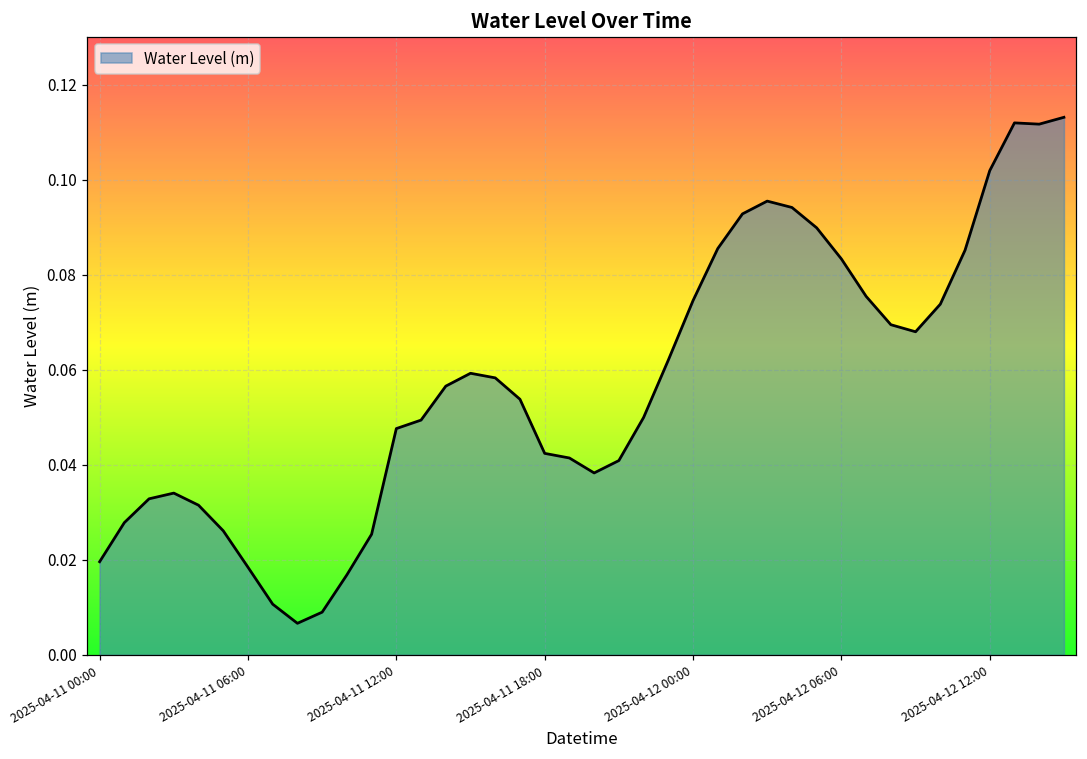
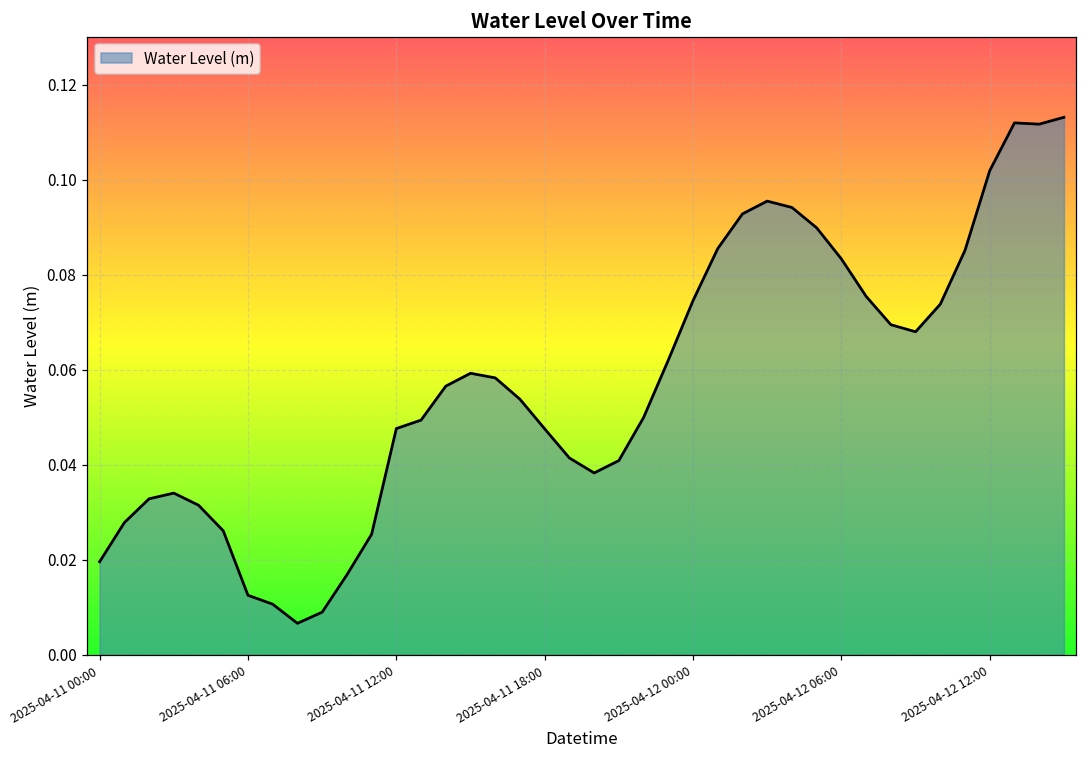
2025-04-11 06:00: 0.018 -> 0.013
2025-04-11 18:00: 0.042 -> 0.048
